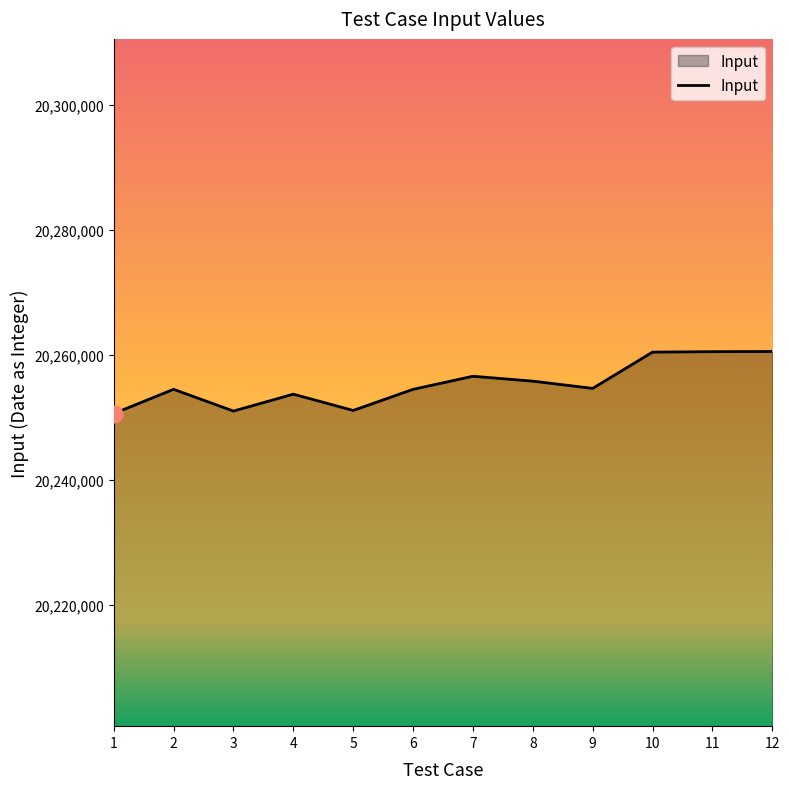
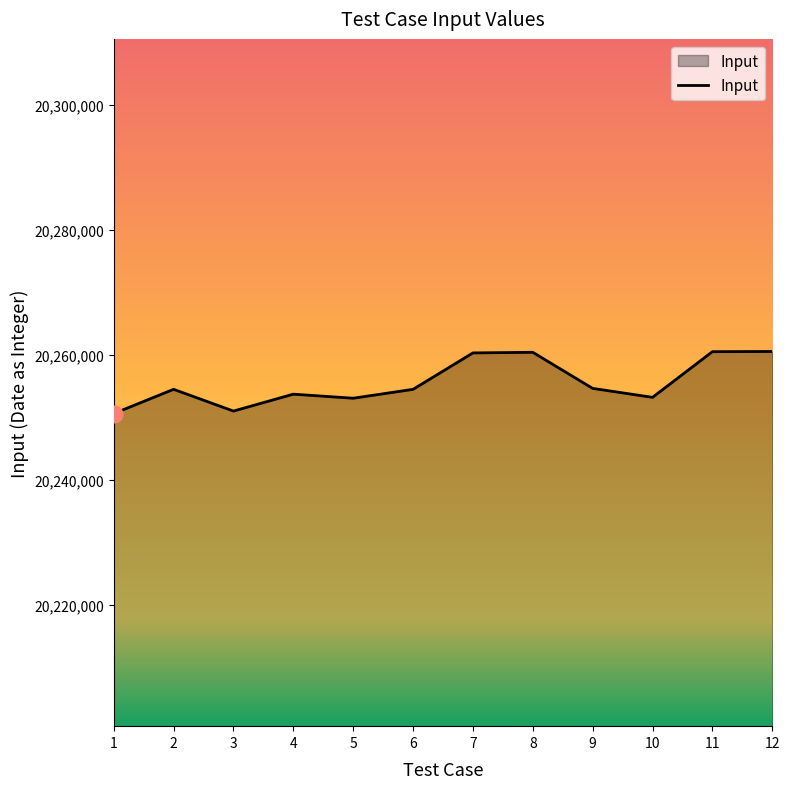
Input, 5: 20,251,000 -> 20,253,000
Input, 7: 20,257,000 -> 20,260,000
Input, 8: 20,256,000 -> 20,260,000
Input, 10: 20,260,000 -> 20,253,000
